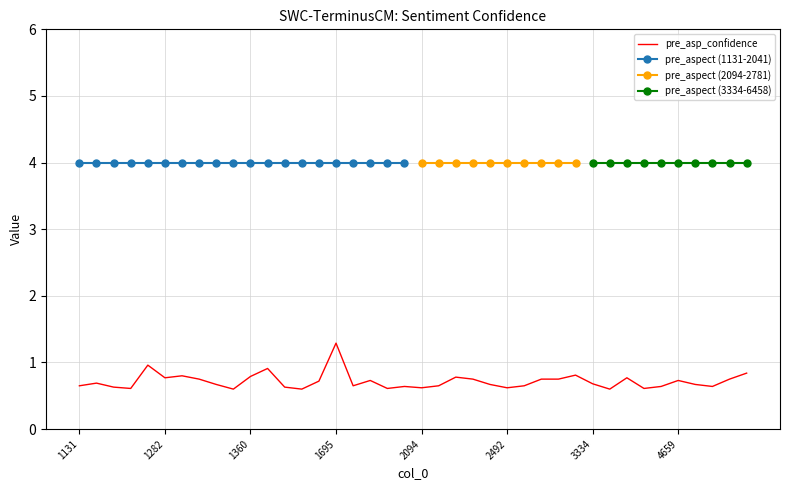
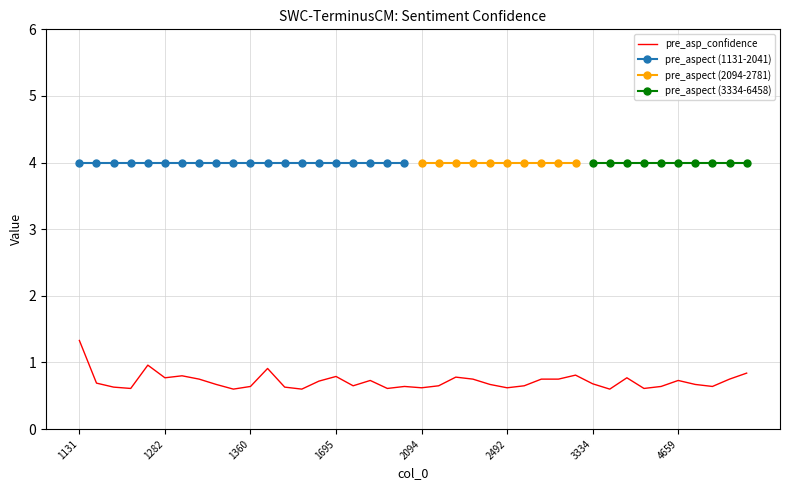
pre_asp_confidence, 1131: 0.7 -> 1.3
pre_asp_confidence, 1360: 0.8 -> 0.6
pre_asp_confidence, 1695: 1.3 -> 0.8
